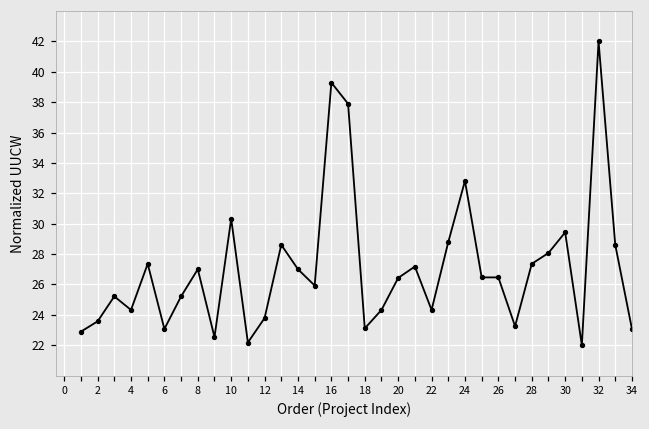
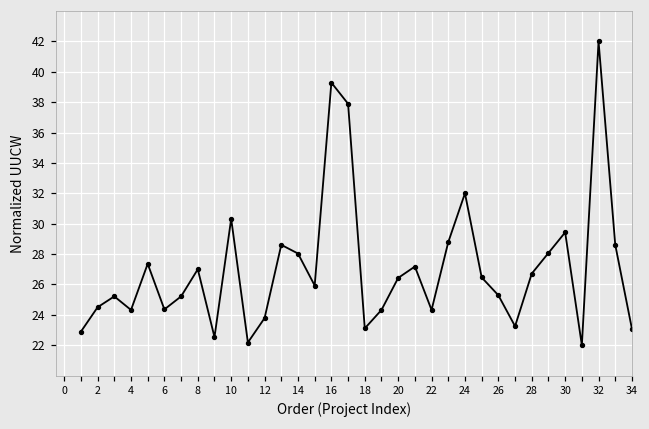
2: 23.6 -> 24.5
6: 23.1 -> 24.4
14: 27.0 -> 28.0
24: 32.8 -> 32.0
26: 26.5 -> 25.3
28: 27.4 -> 26.7
